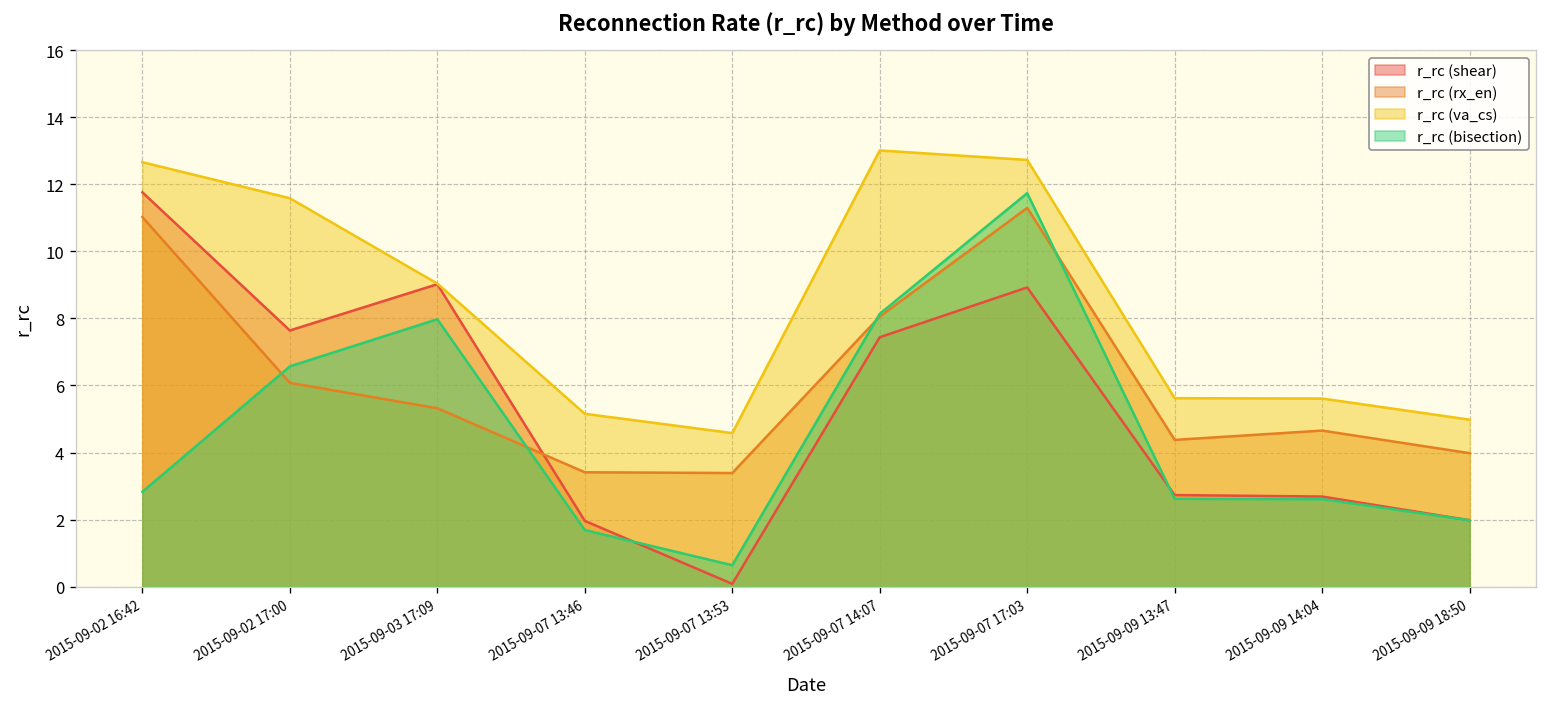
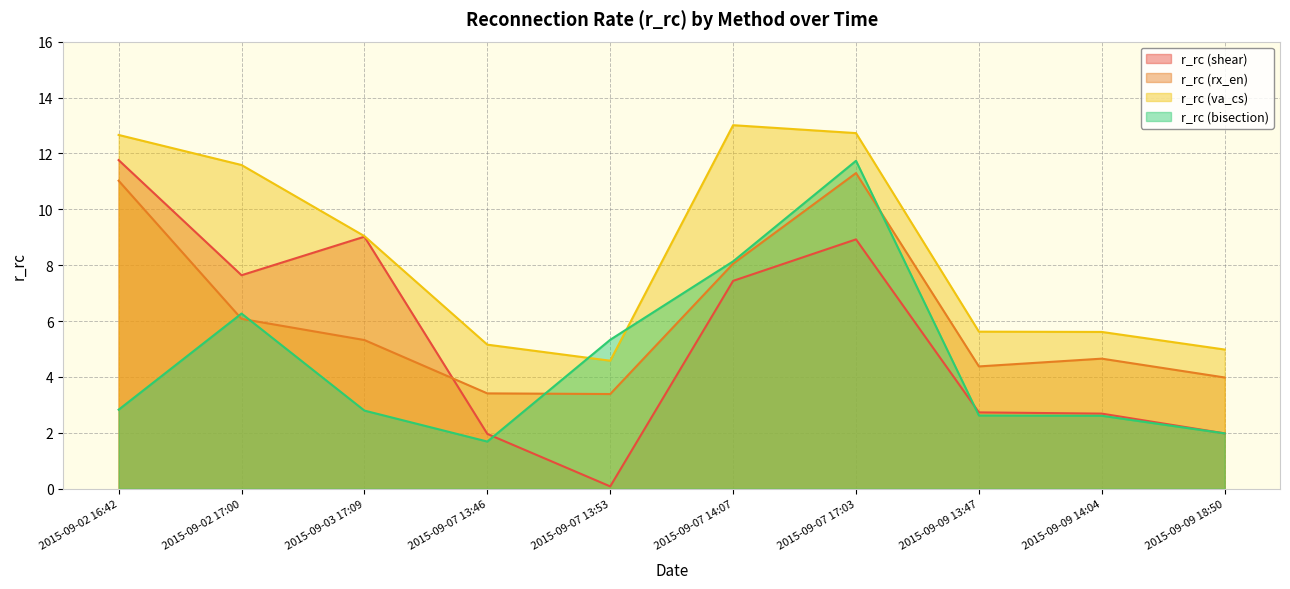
r_rc (bisection), 2015-09-02 17:00: 6.6 -> 6.3
r_rc (bisection), 2015-09-03 17:09: 8.0 -> 2.8
r_rc (bisection), 2015-09-07 13:53: 0.6 -> 5.3
